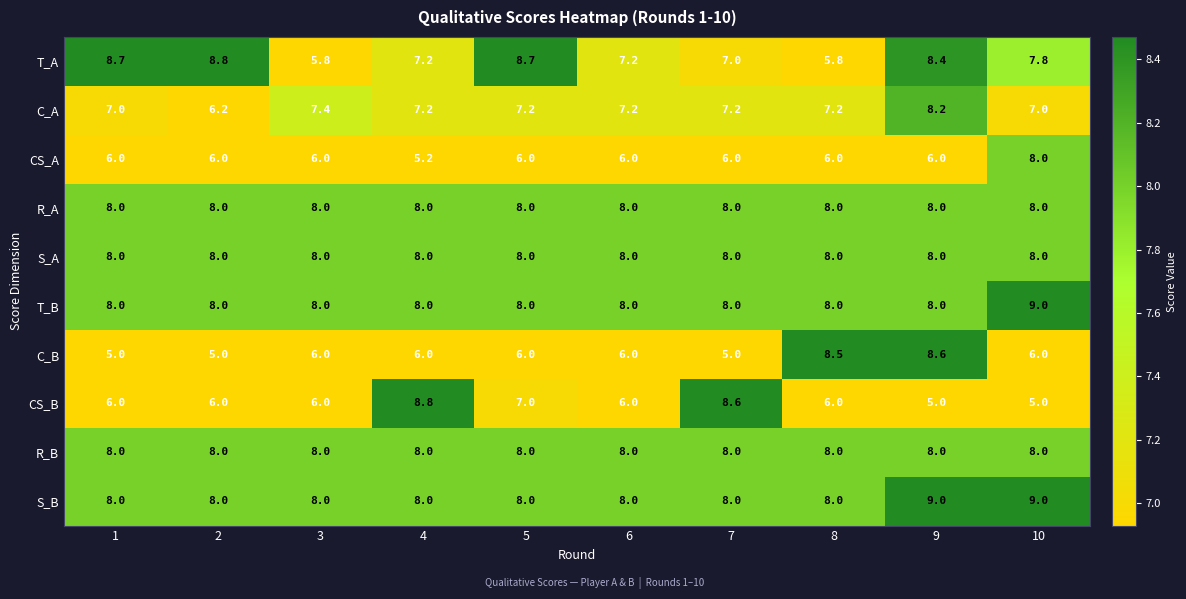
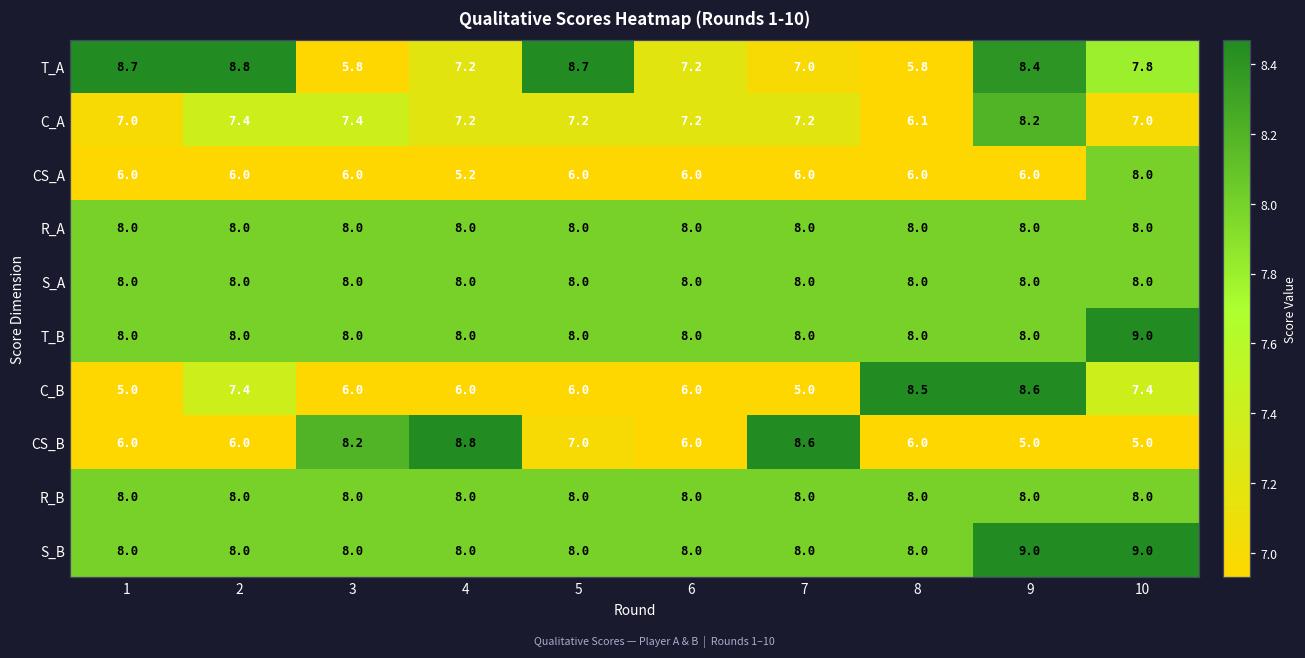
C_A, 2: 6.2 -> 7.4
C_A, 8: 7.2 -> 6.1
C_B, 2: 5.0 -> 7.4
C_B, 10: 6.0 -> 7.4
CS_B, 3: 6.0 -> 8.2
